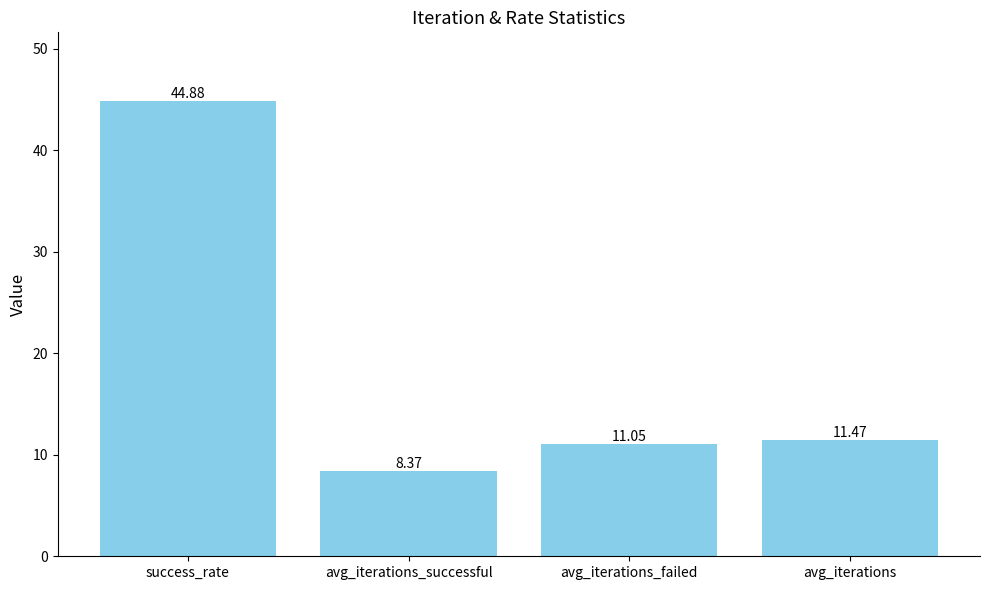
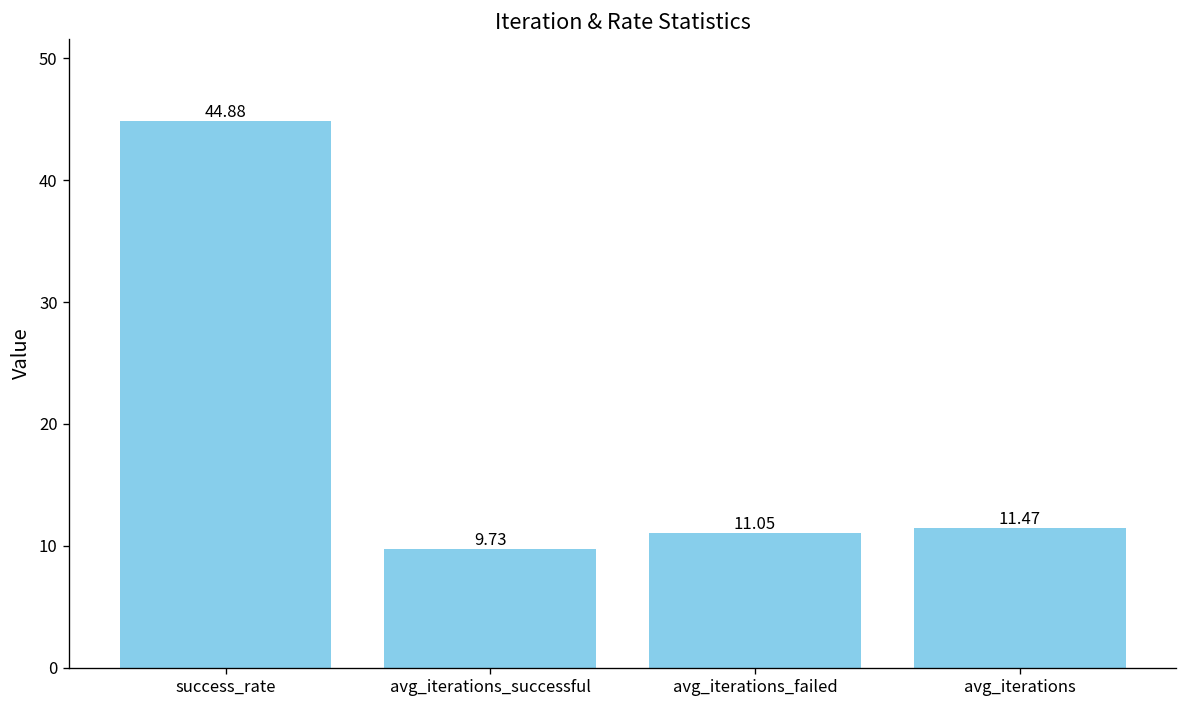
avg_iterations_successful: 8.37 -> 9.73
